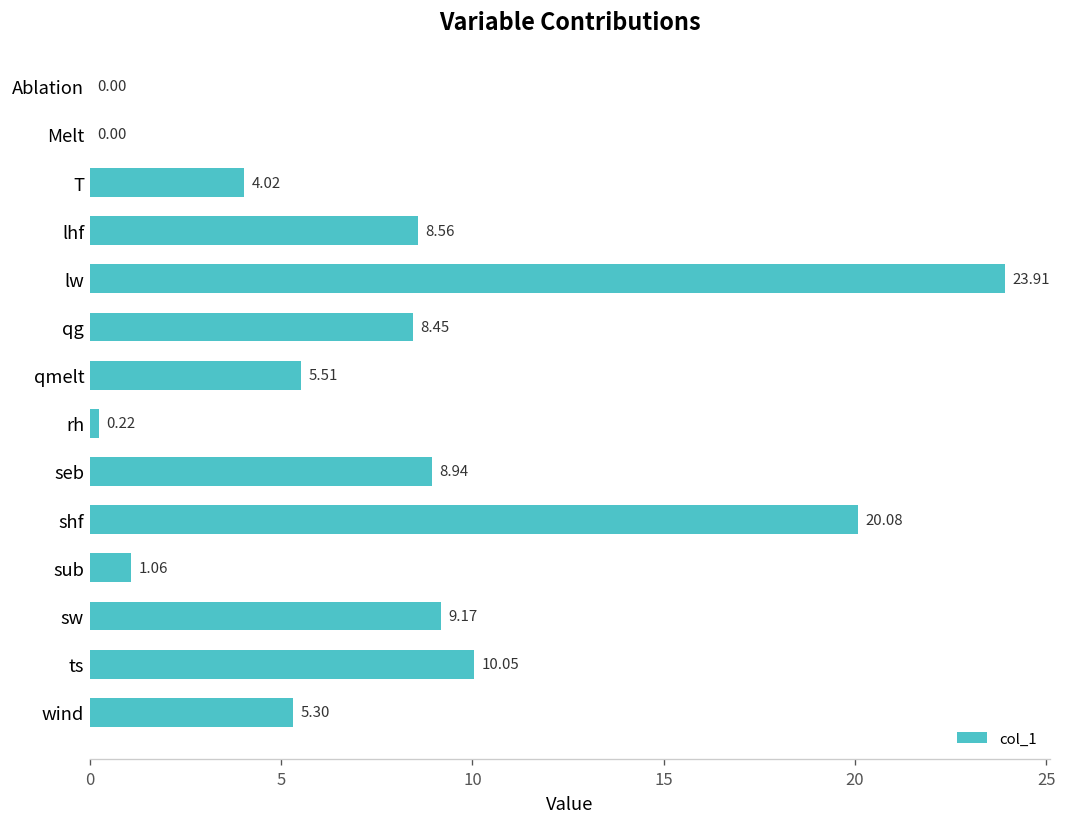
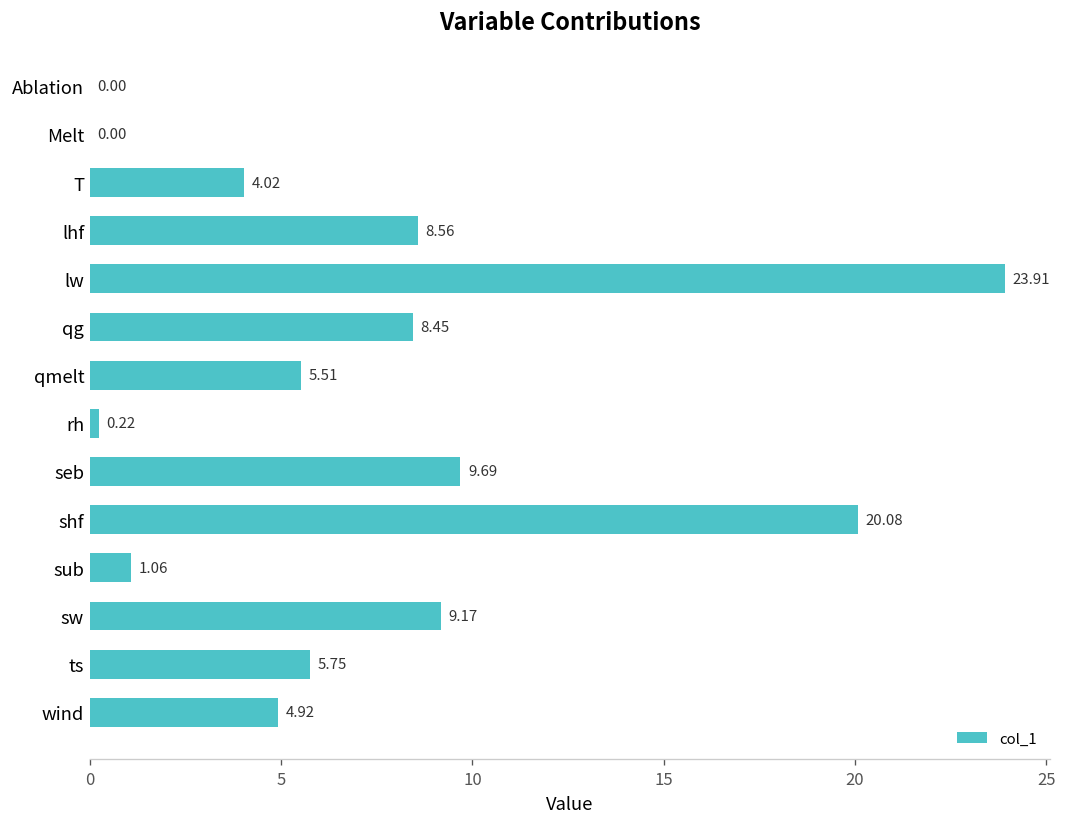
seb: 8.94 -> 9.69
ts: 10.05 -> 5.75
wind: 5.30 -> 4.92
